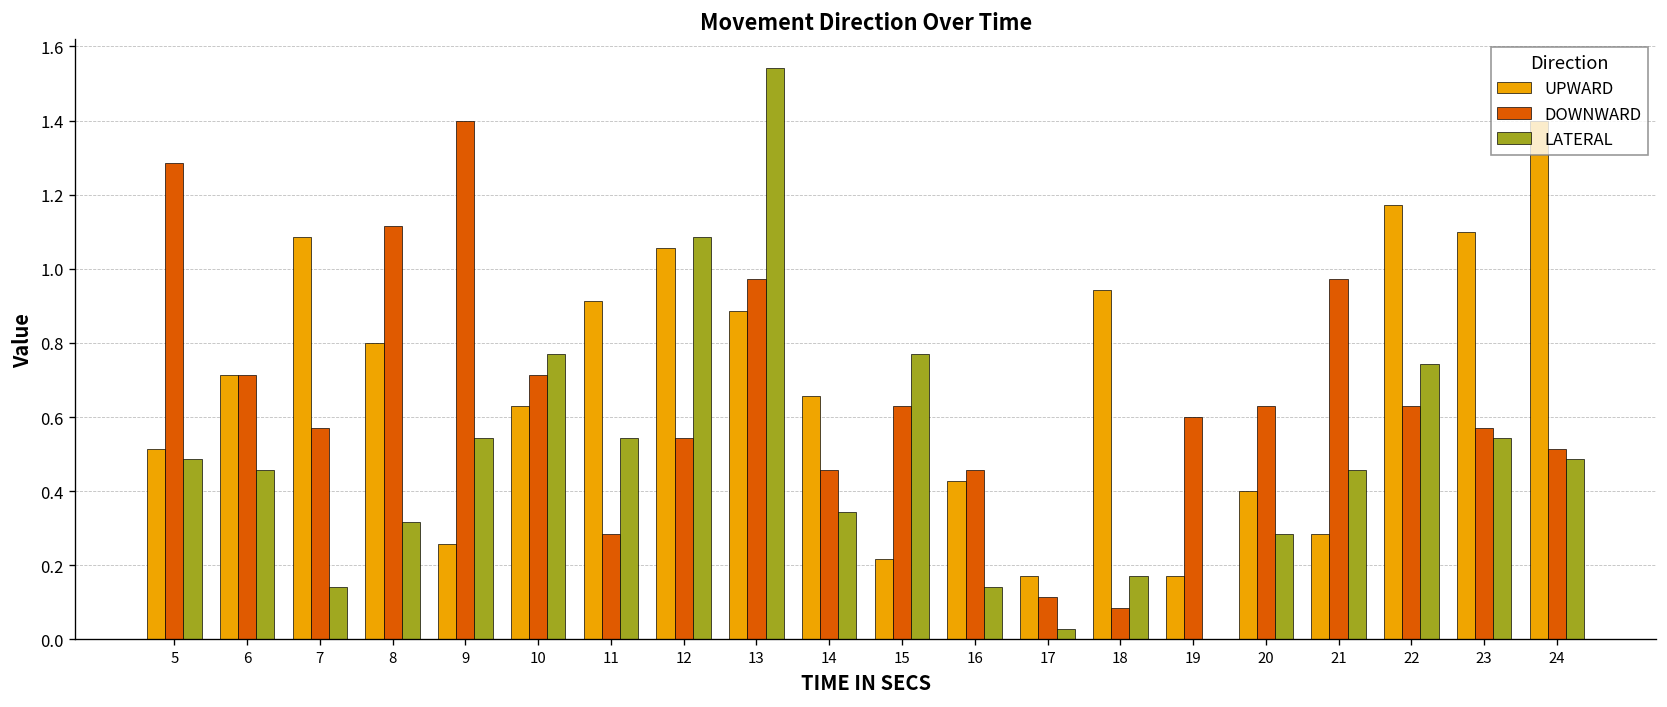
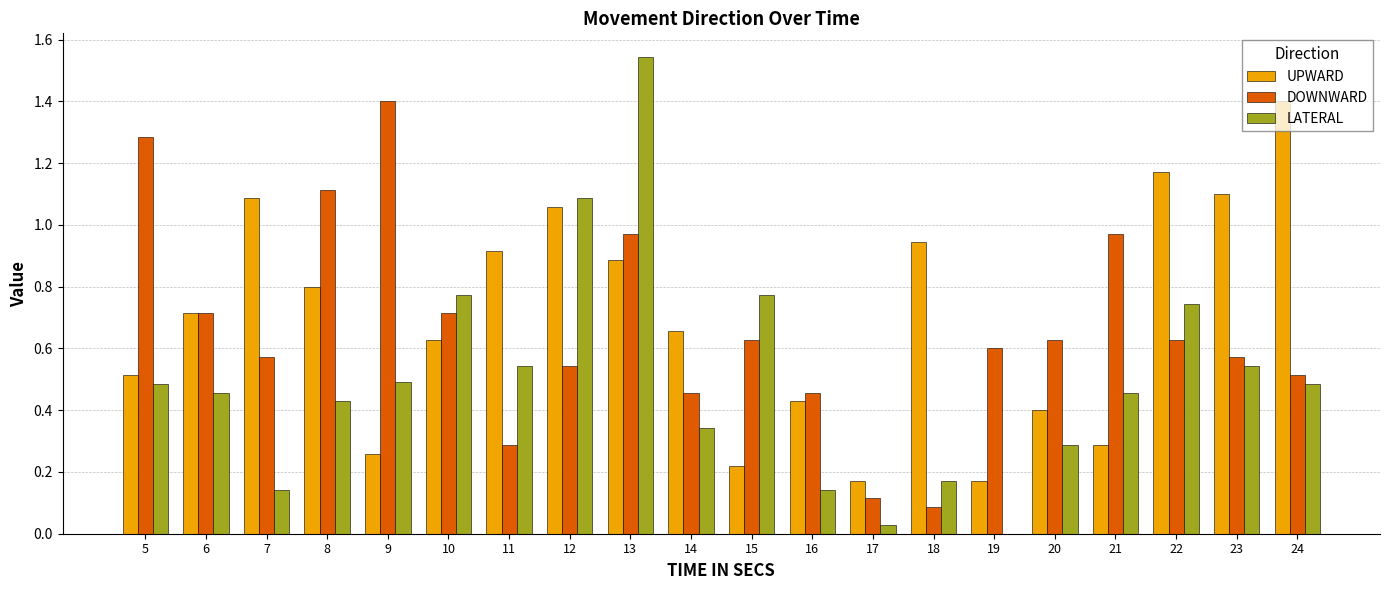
LATERAL, 8: 0.32 -> 0.43
LATERAL, 9: 0.54 -> 0.49
